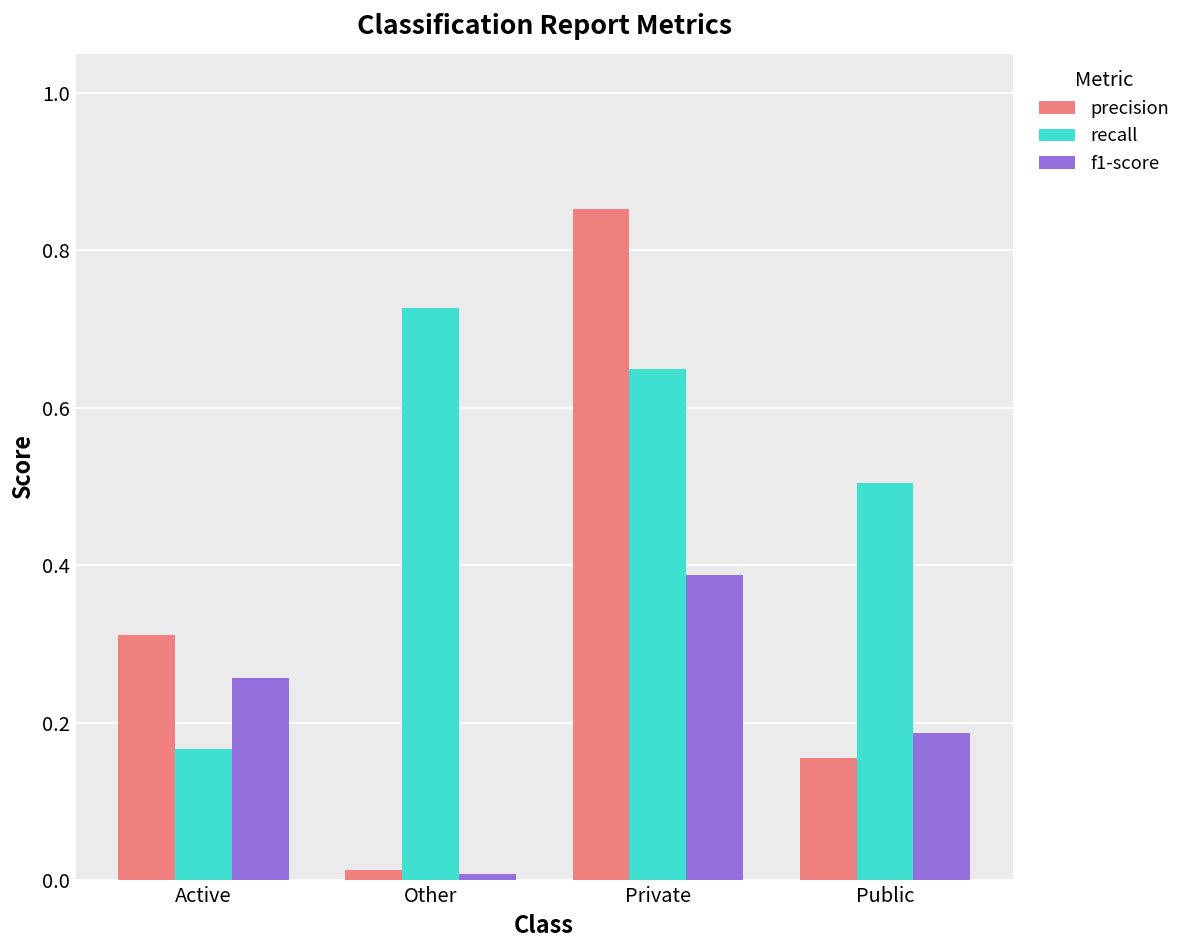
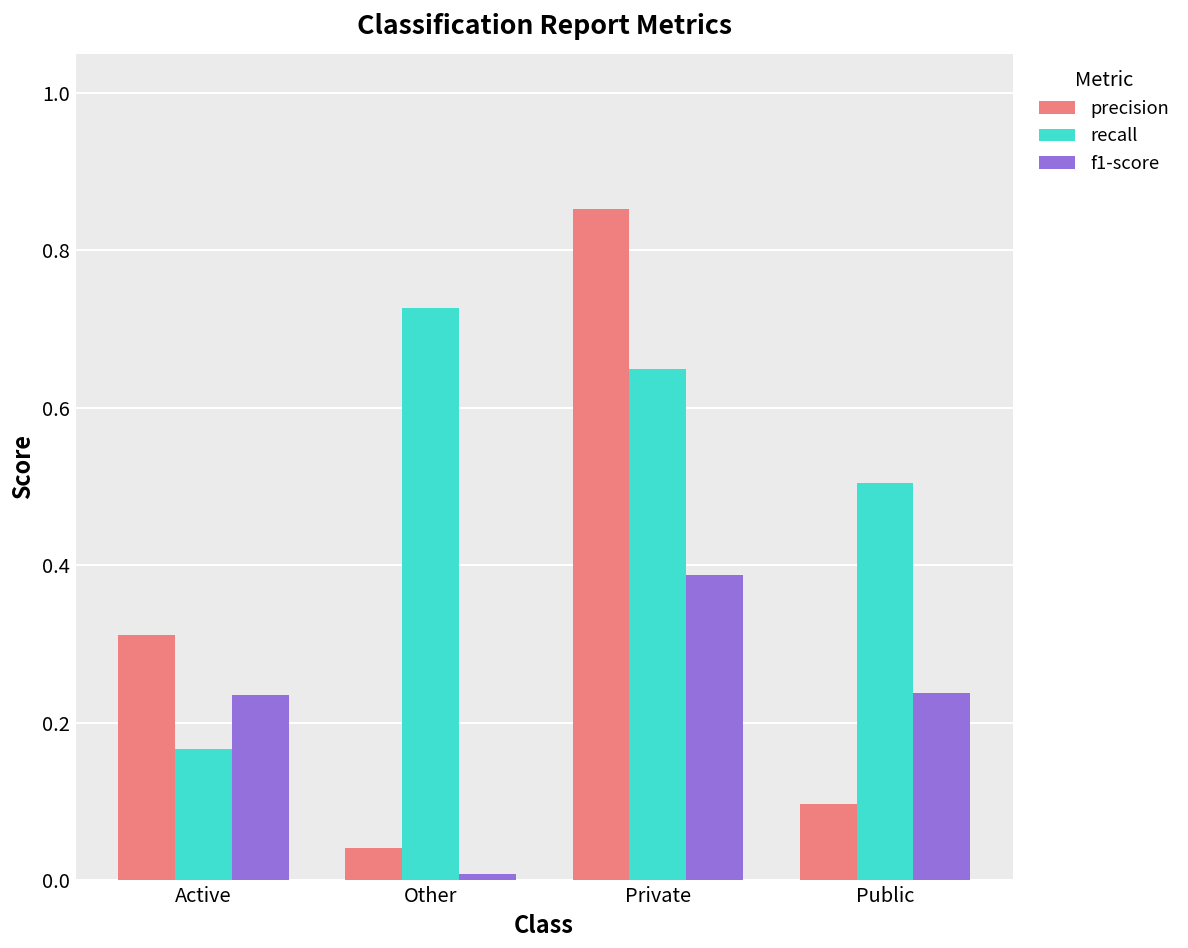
f1-score, Active: 0.26 -> 0.24
precision, Other: 0.01 -> 0.04
precision, Public: 0.16 -> 0.10
f1-score, Public: 0.19 -> 0.24
